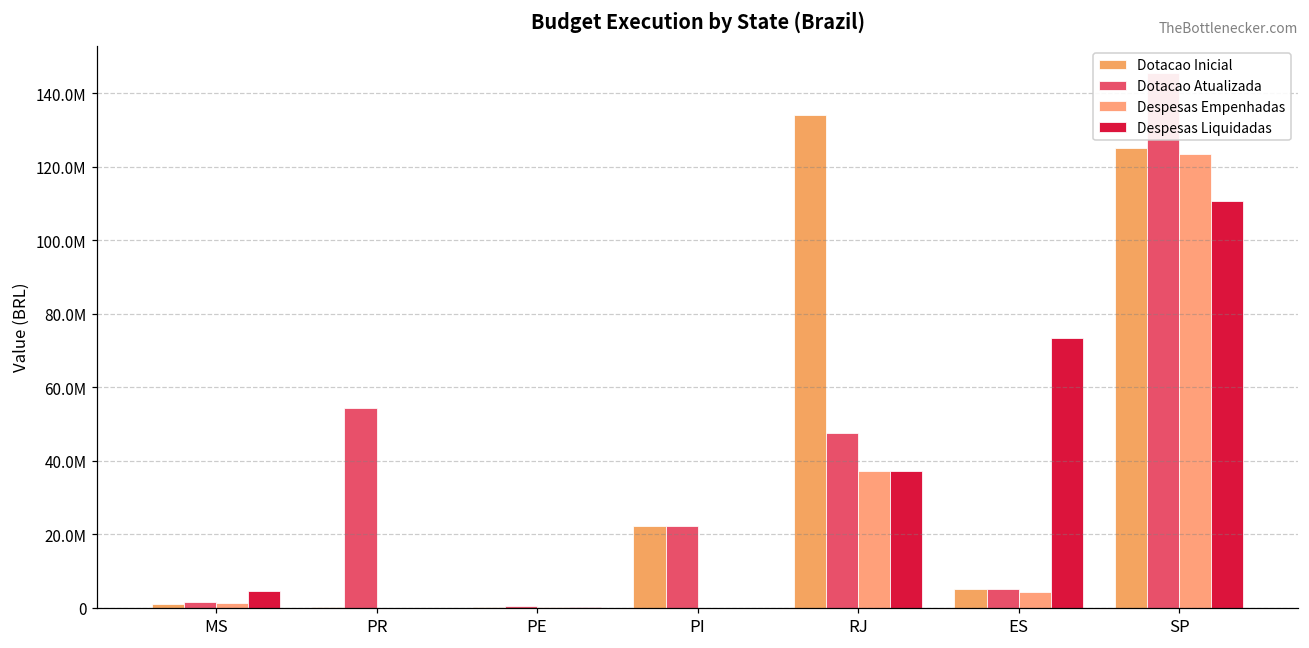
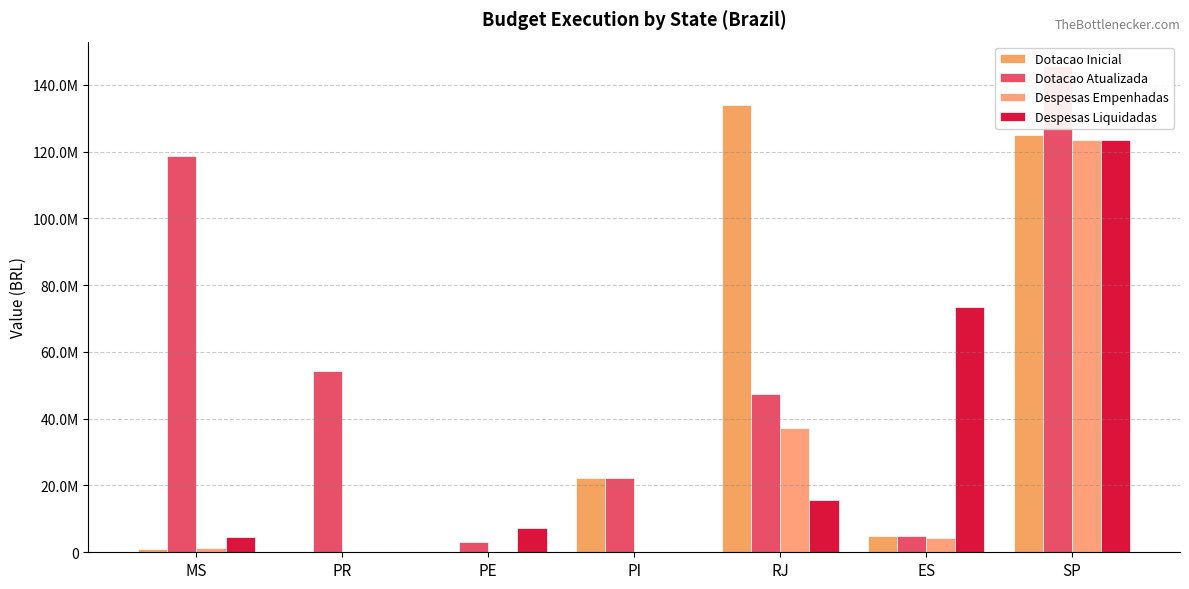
Dotacao Atualizada, MS: 1000000 -> 119000000
Dotacao Atualizada, PE: 1000000 -> 3000000
Despesas Liquidadas, PE: 0 -> 7000000
Despesas Liquidadas, RJ: 37000000 -> 16000000
Despesas Liquidadas, SP: 111000000 -> 123000000
